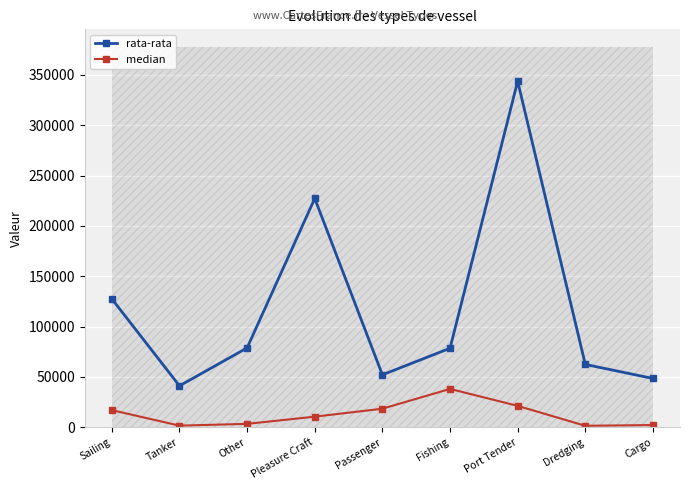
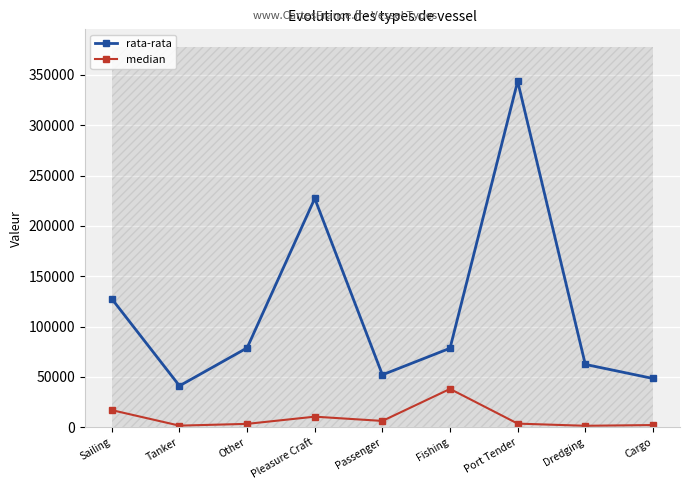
median, Passenger: 18000 -> 6000
median, Port Tender: 21000 -> 4000
